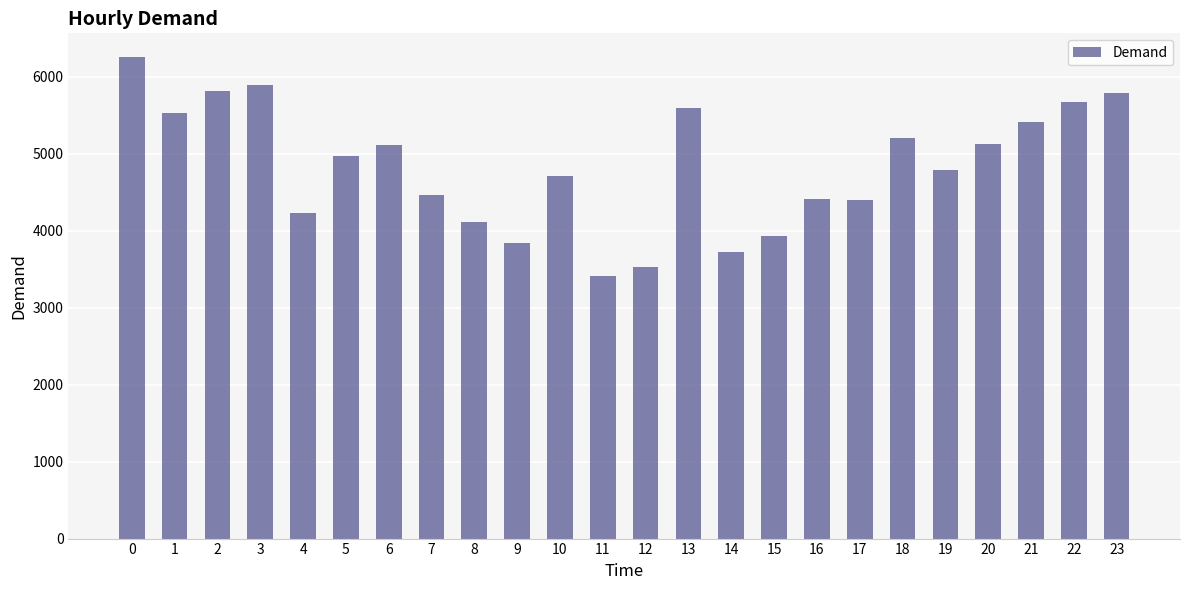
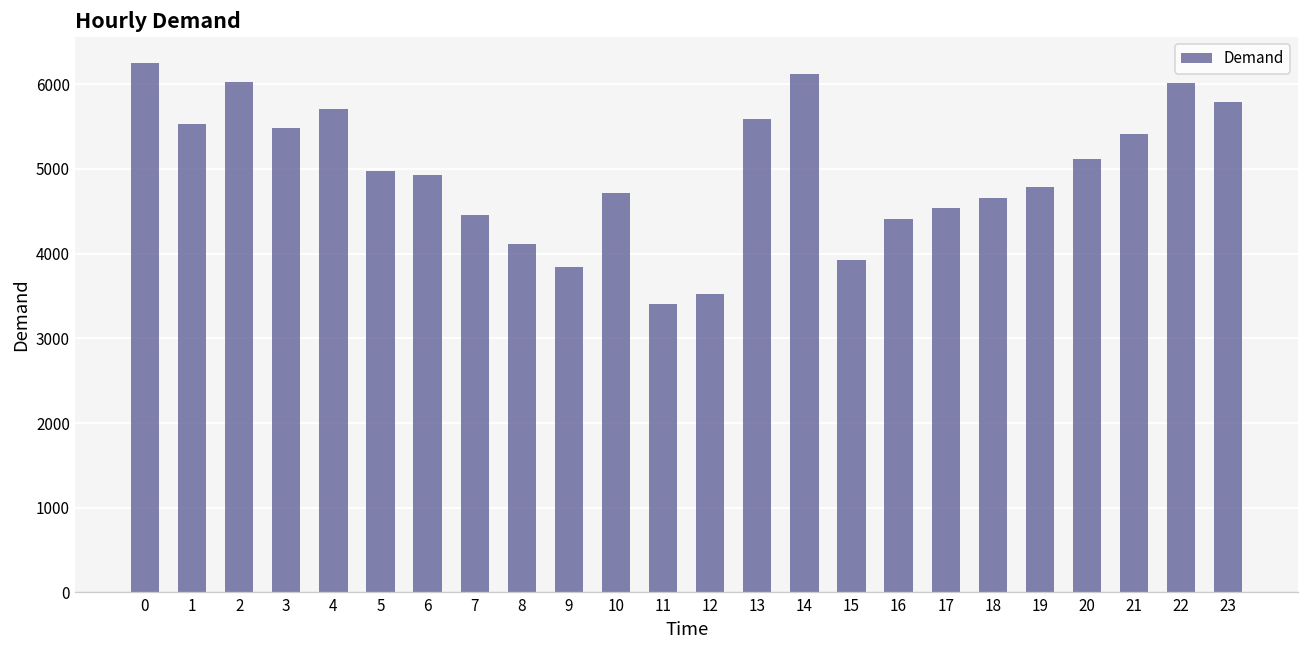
2: 5800 -> 6000
3: 5900 -> 5500
4: 4200 -> 5700
6: 5100 -> 4900
14: 3700 -> 6100
17: 4400 -> 4500
18: 5200 -> 4700
22: 5700 -> 6000
